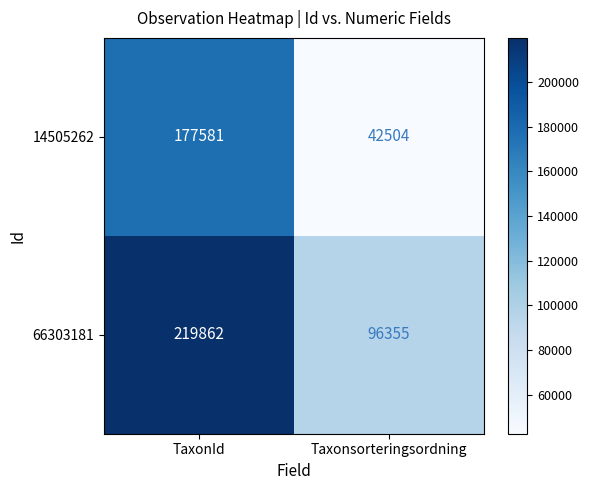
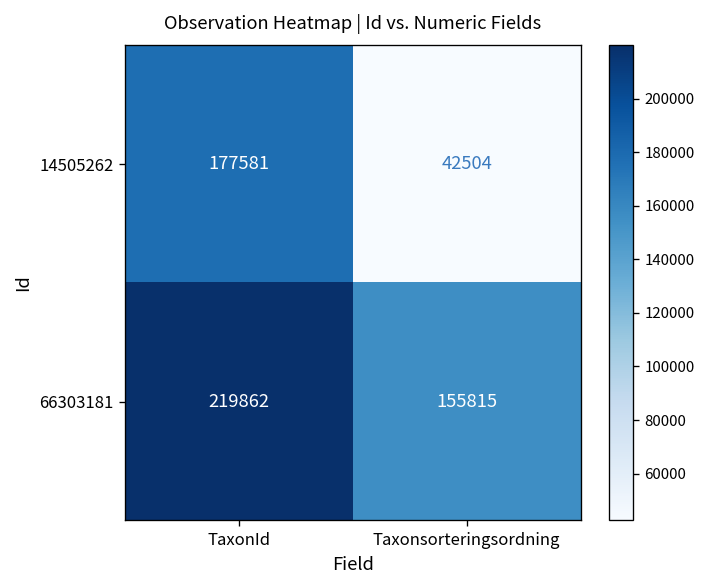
66303181, Taxonsorteringsordning: 96355 -> 155815
